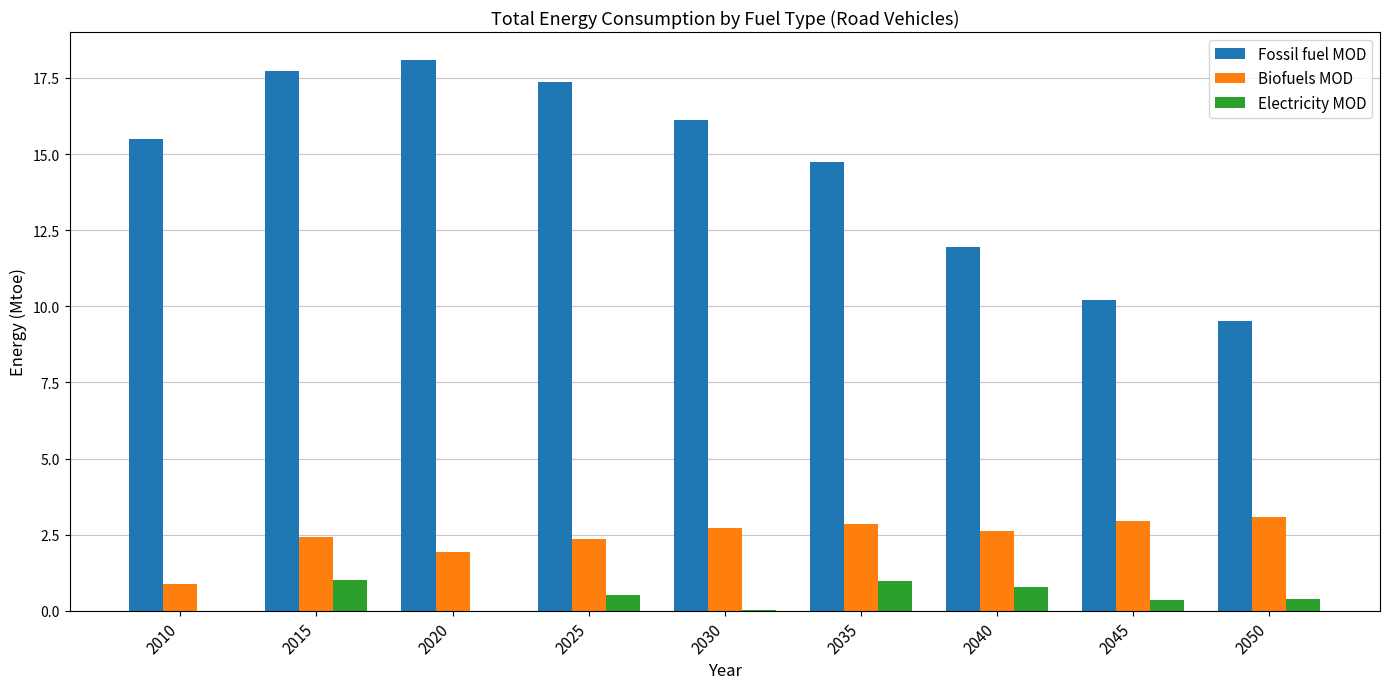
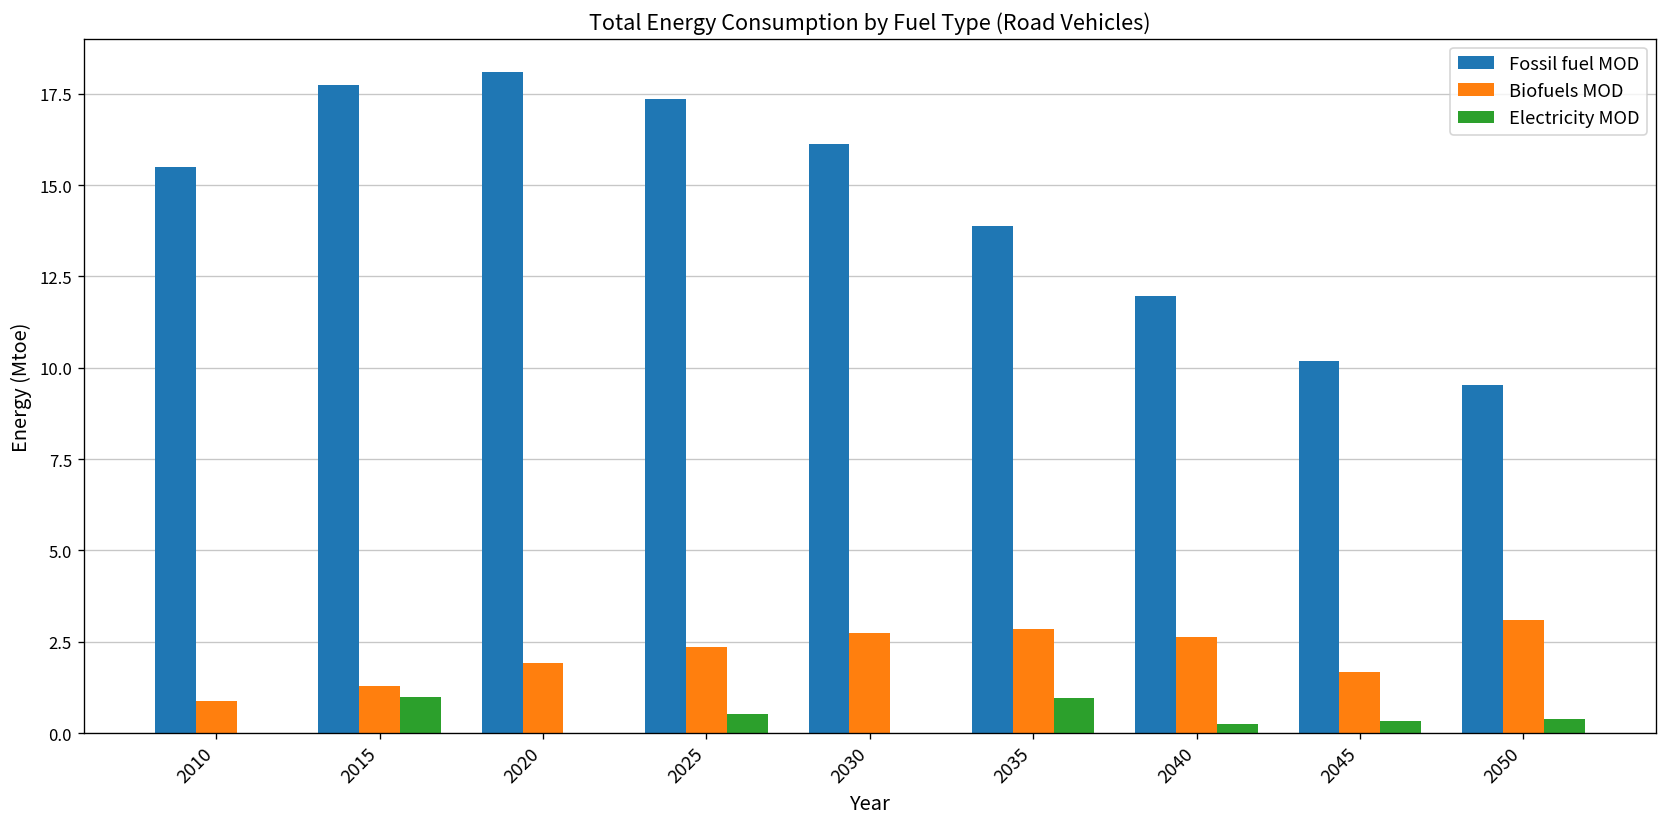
Biofuels MOD, 2015: 2.4 -> 1.3
Fossil fuel MOD, 2035: 14.8 -> 13.9
Electricity MOD, 2040: 0.8 -> 0.3
Biofuels MOD, 2045: 2.9 -> 1.7
